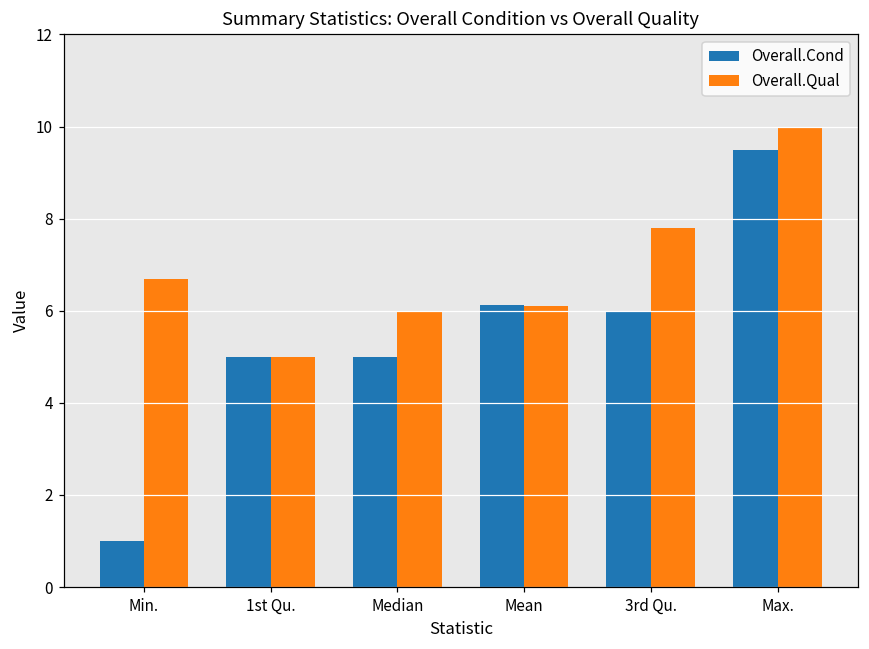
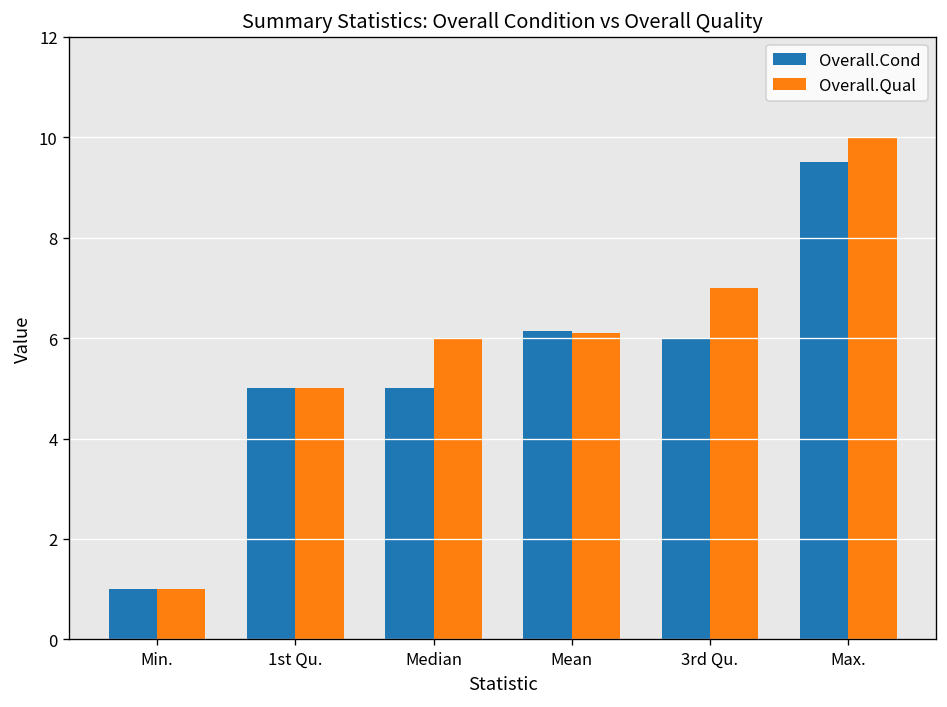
Overall.Qual, Min.: 6.7 -> 1.0
Overall.Qual, 3rd Qu.: 7.8 -> 7.0
